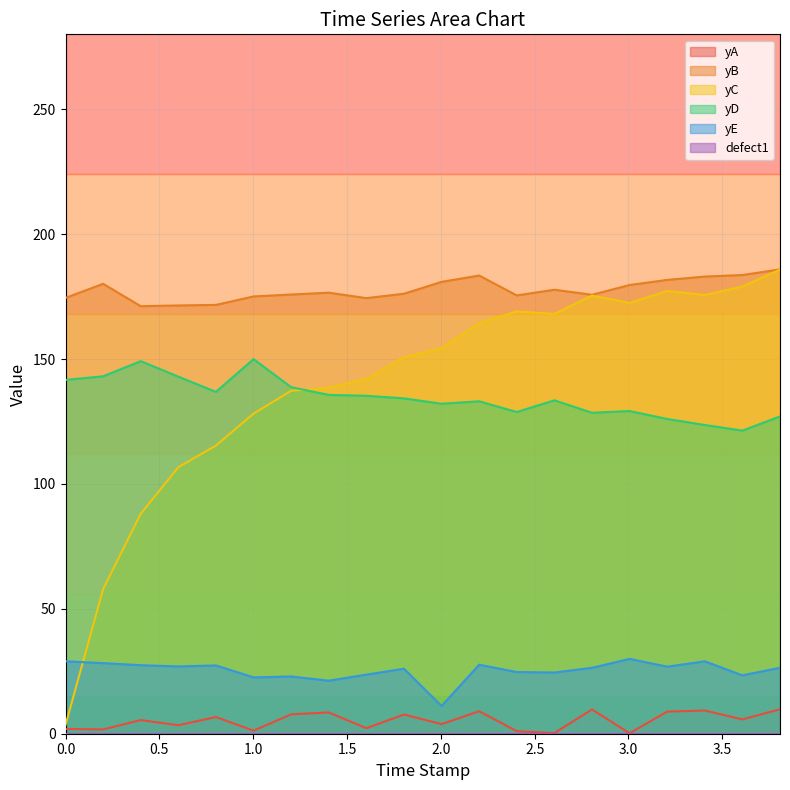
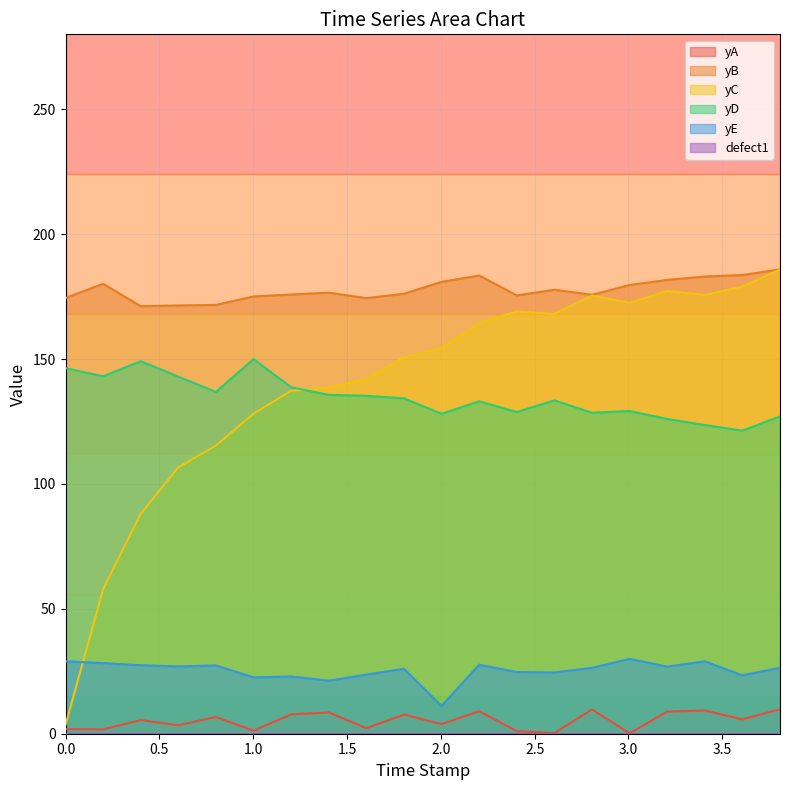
yD, 0.0: 142 -> 146
yD, 2.0: 132 -> 128
